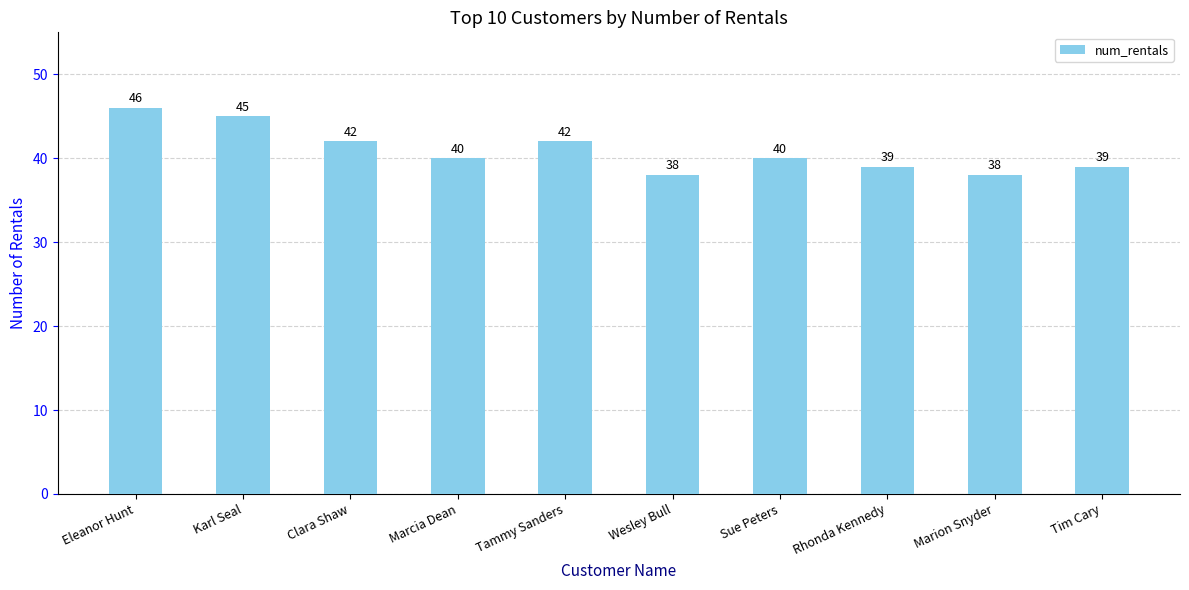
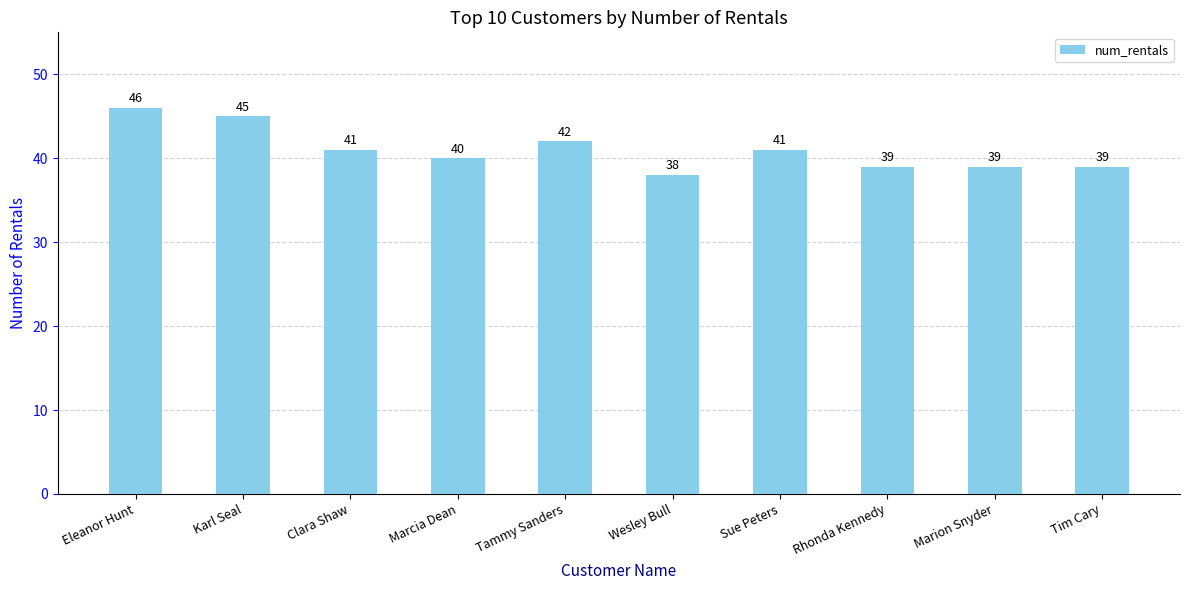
Clara Shaw: 42 -> 41
Sue Peters: 40 -> 41
Marion Snyder: 38 -> 39
